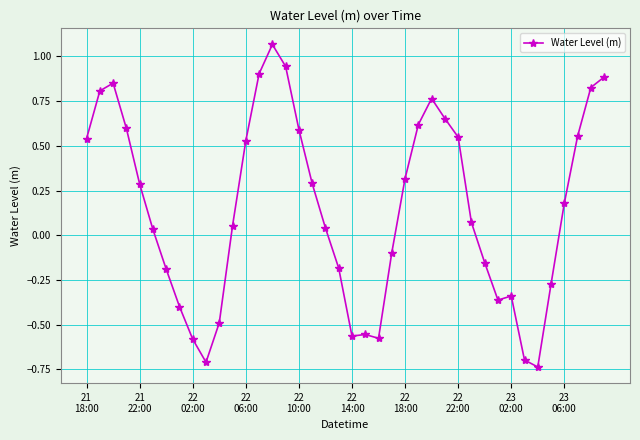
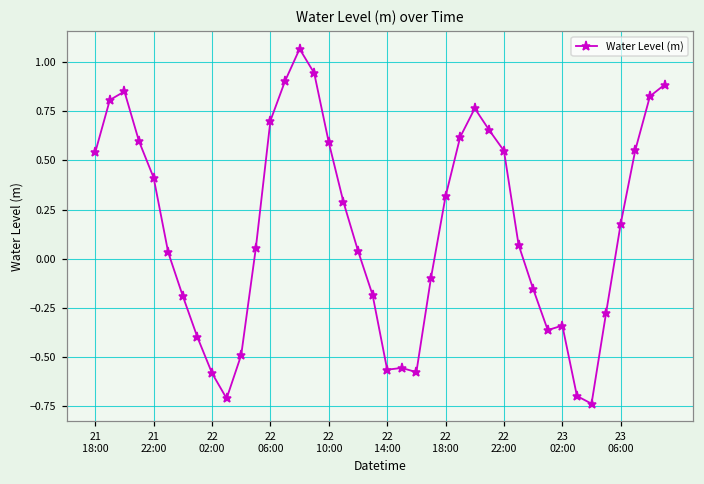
21 22:00: 0.29 -> 0.41
22 06:00: 0.53 -> 0.70
